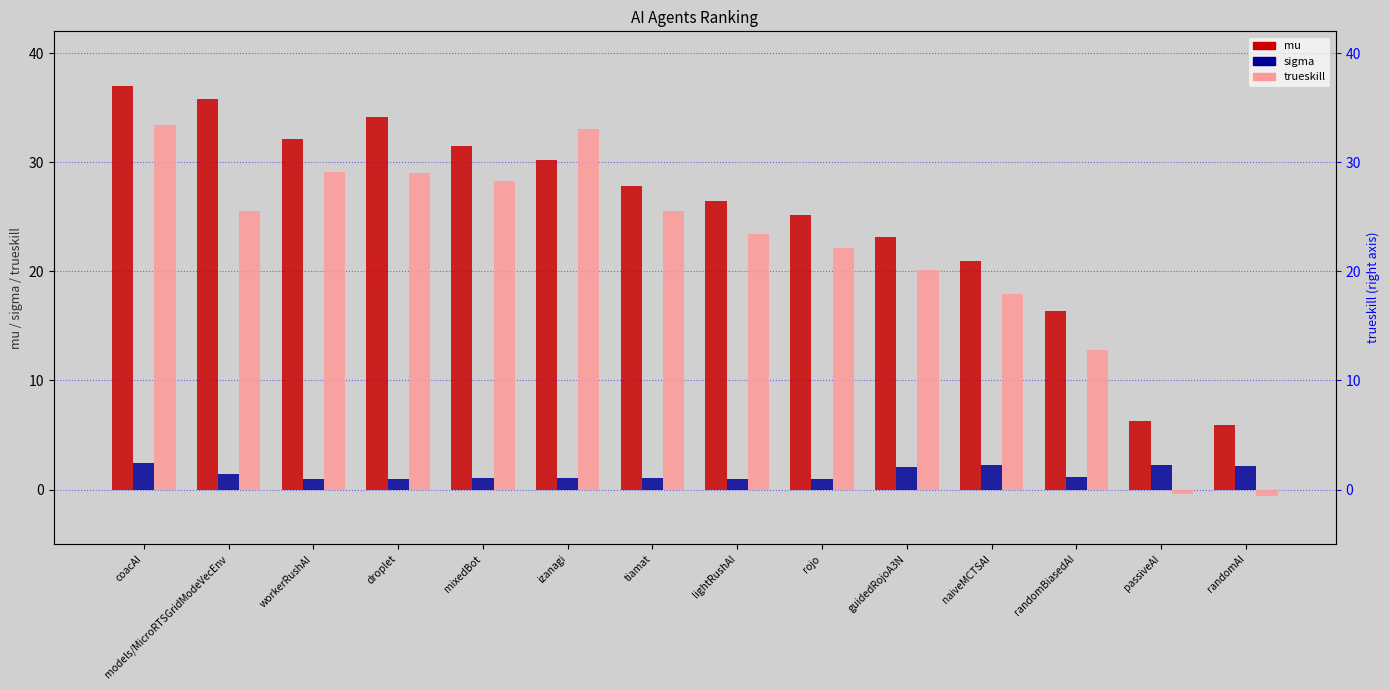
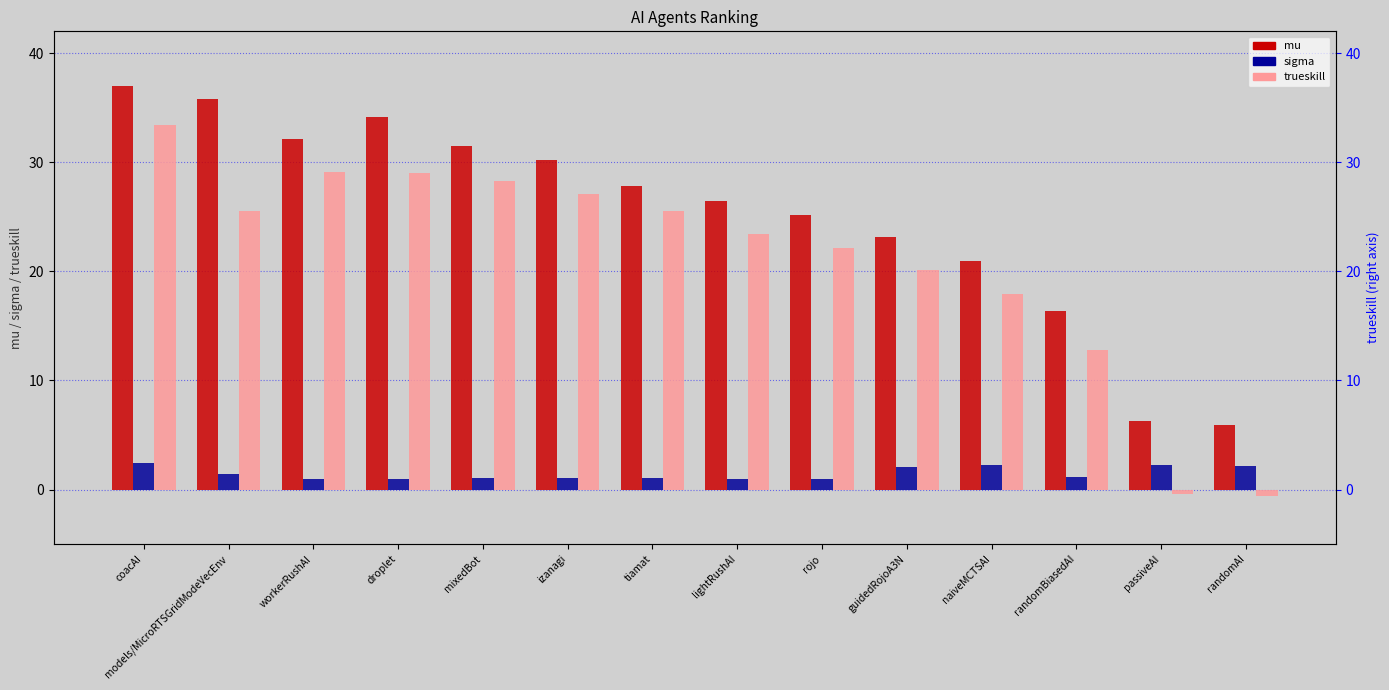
trueskill, izanagi: 33.1 -> 27.1
